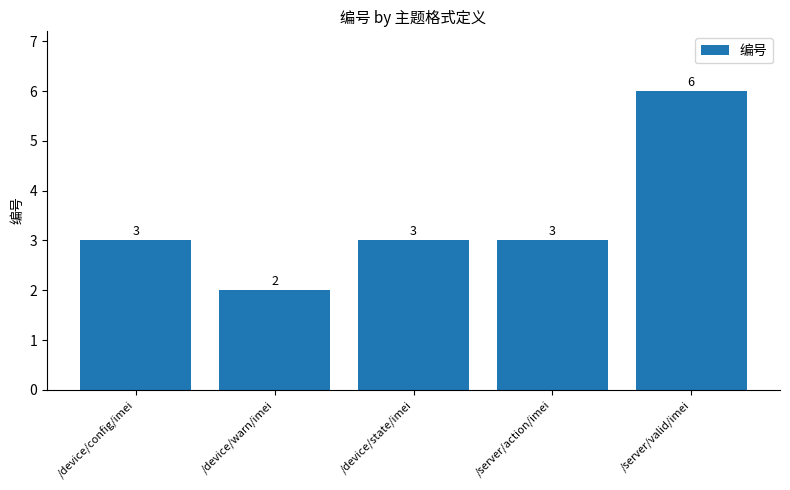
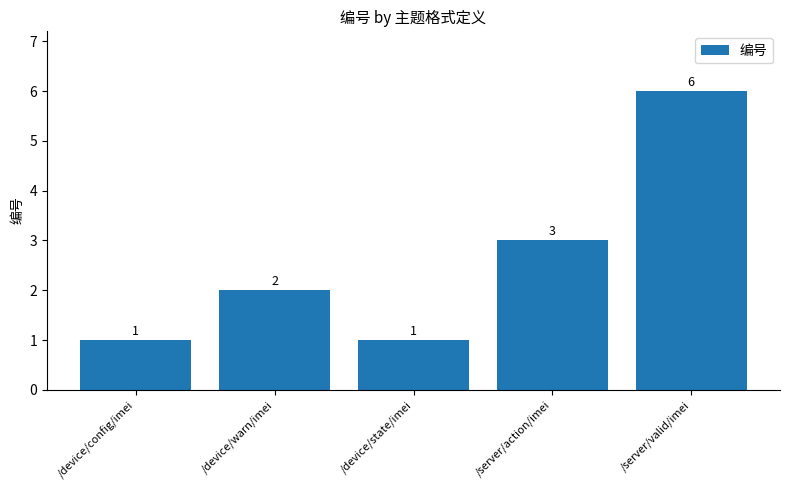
/device/config/imei: 3 -> 1
/device/state/imei: 3 -> 1
